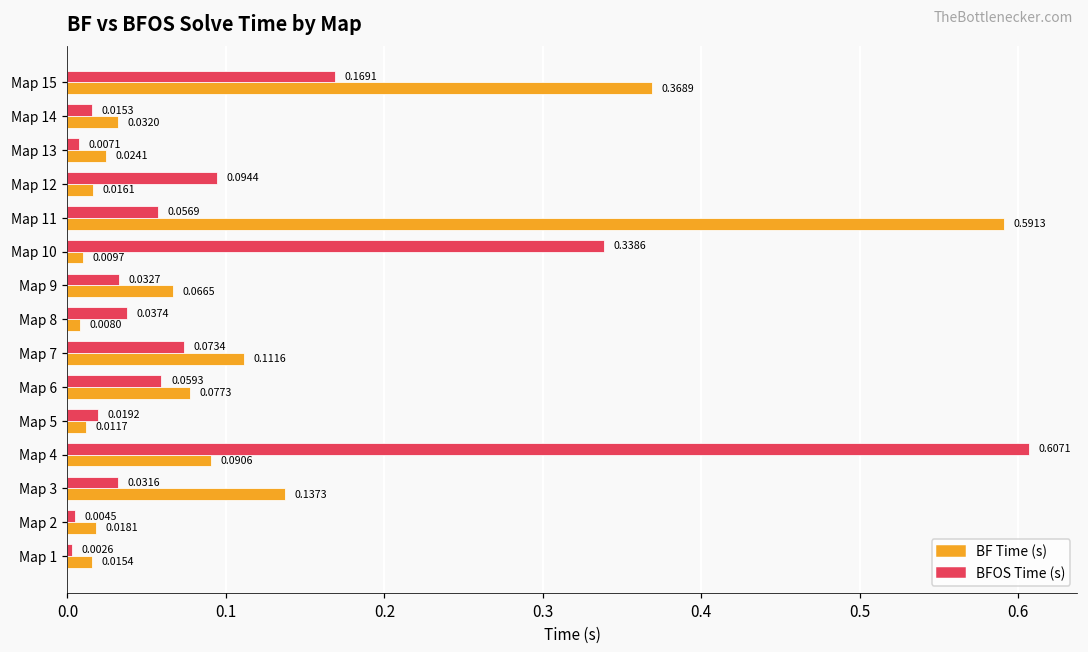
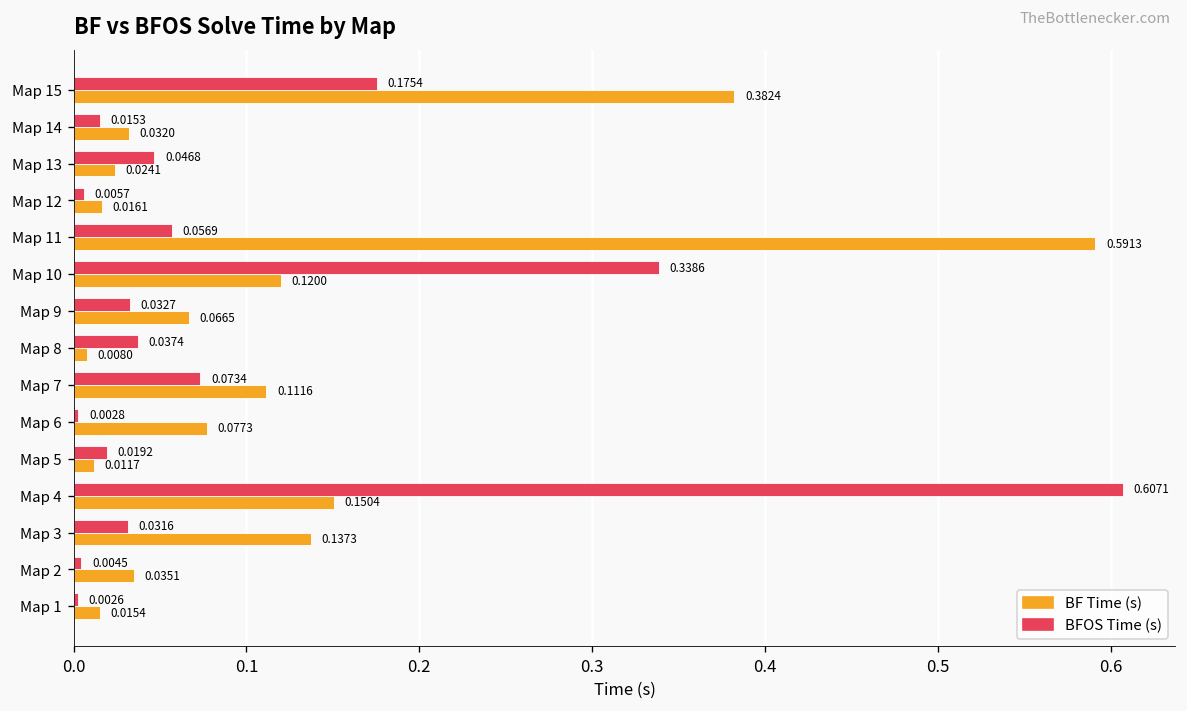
BFOS Time (s), Map 15: 0.1691 -> 0.1754
BF Time (s), Map 15: 0.3689 -> 0.3824
BFOS Time (s), Map 13: 0.0071 -> 0.0468
BFOS Time (s), Map 12: 0.0944 -> 0.0057
BF Time (s), Map 10: 0.0097 -> 0.1200
BFOS Time (s), Map 6: 0.0593 -> 0.0028
BF Time (s), Map 4: 0.0906 -> 0.1504
BF Time (s), Map 2: 0.0181 -> 0.0351
